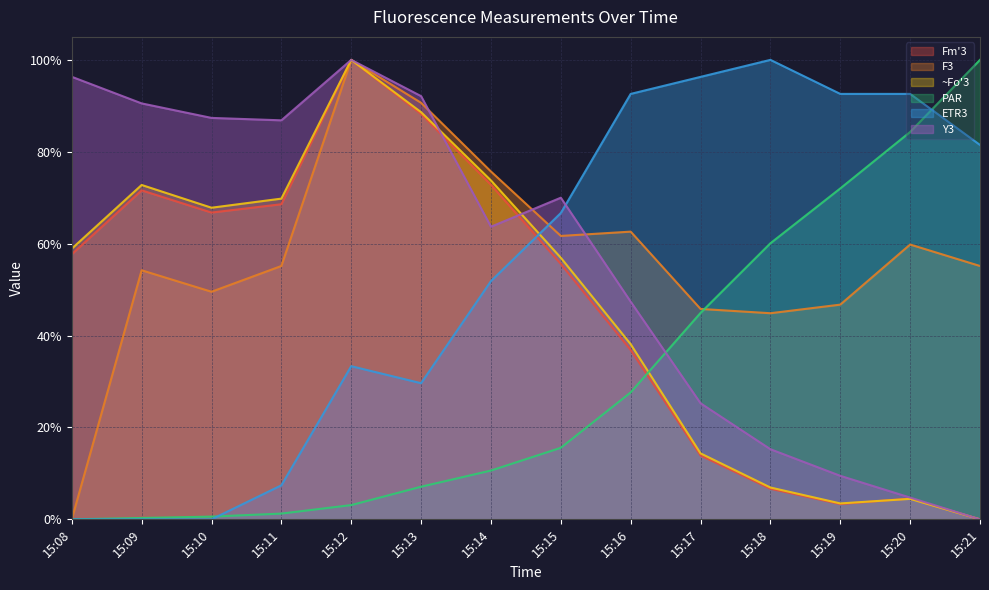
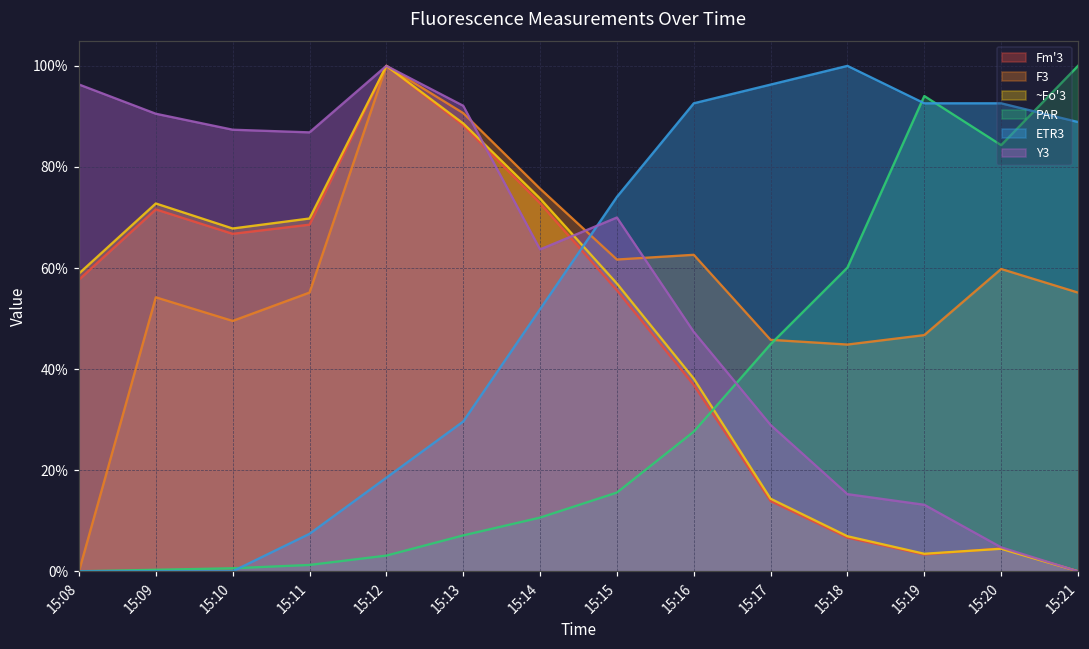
ETR3, 15:12: 33% -> 19%
ETR3, 15:15: 67% -> 74%
Y3, 15:17: 25% -> 29%
PAR, 15:19: 72% -> 94%
Y3, 15:19: 9% -> 13%
ETR3, 15:21: 81% -> 89%
